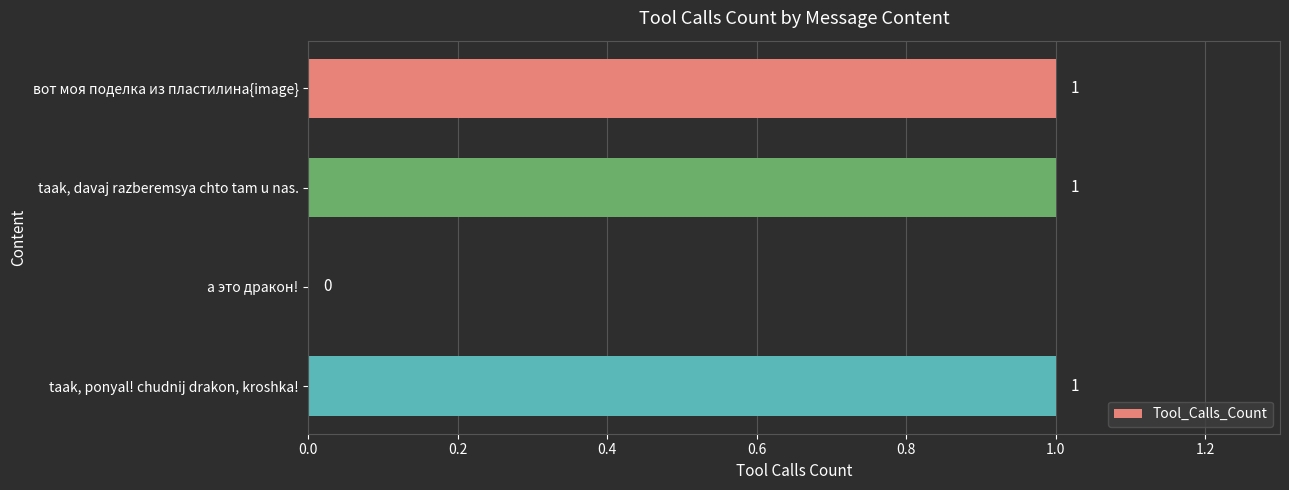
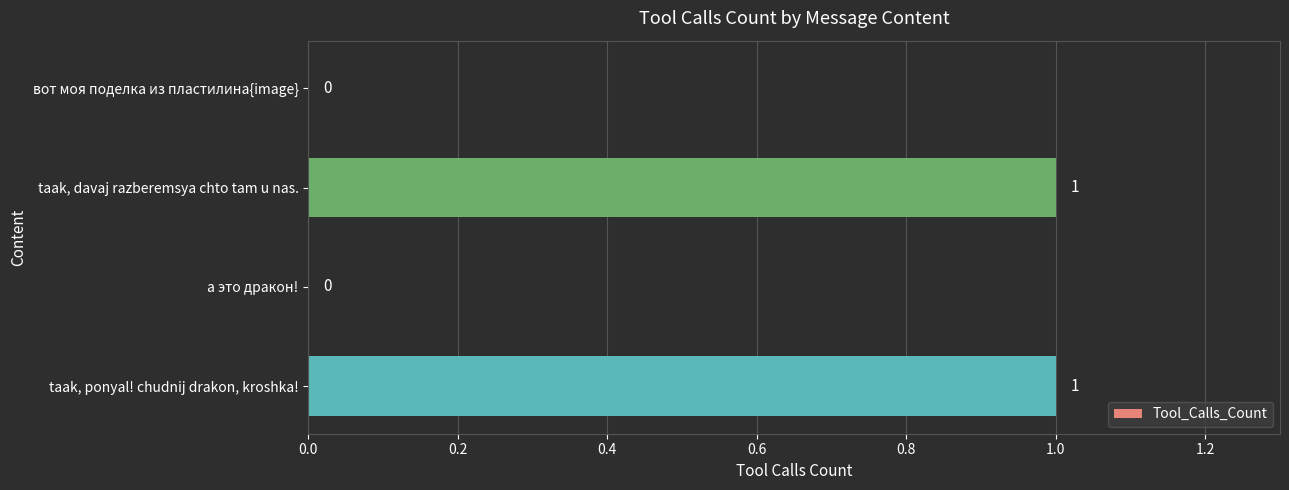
вот моя поделка из пластилина{image}: 1 -> 0
